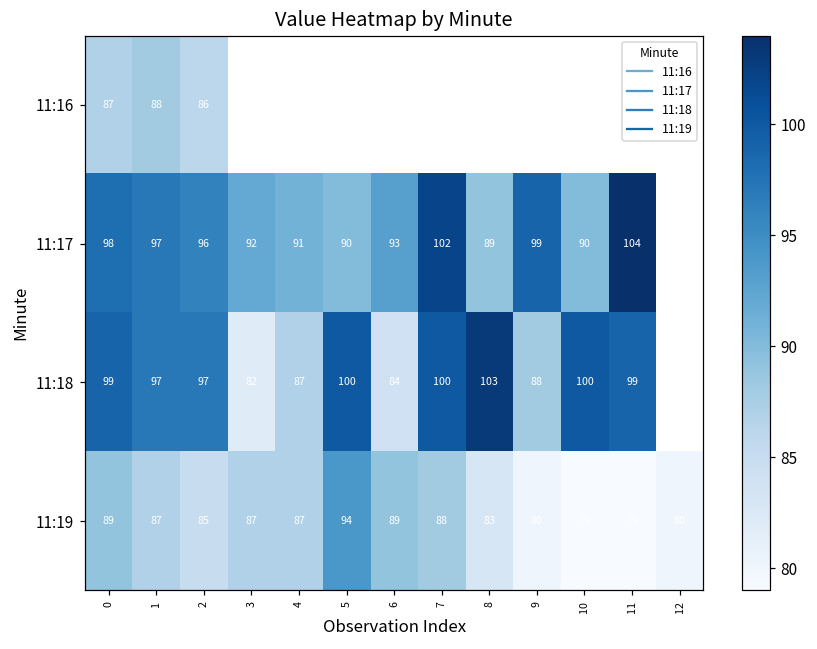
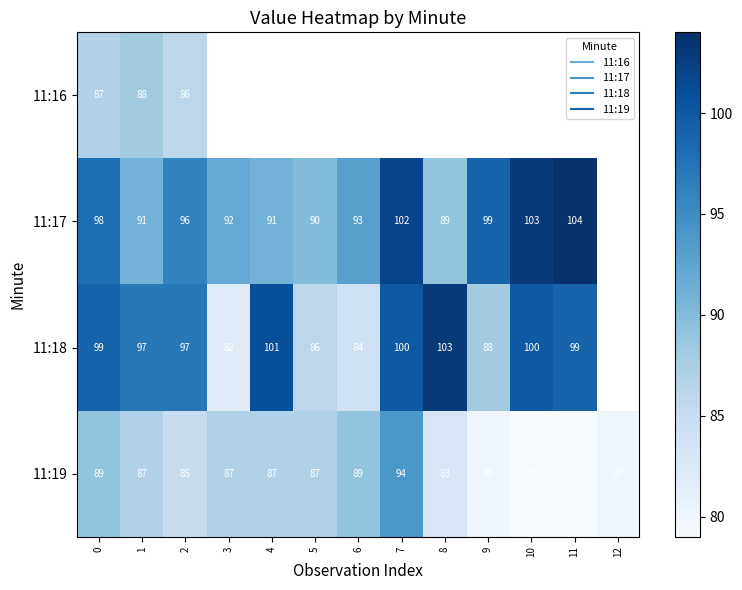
11:17, 1: 97 -> 91
11:17, 10: 90 -> 103
11:18, 4: 87 -> 101
11:18, 5: 100 -> 86
11:19, 5: 94 -> 87
11:19, 7: 88 -> 94
